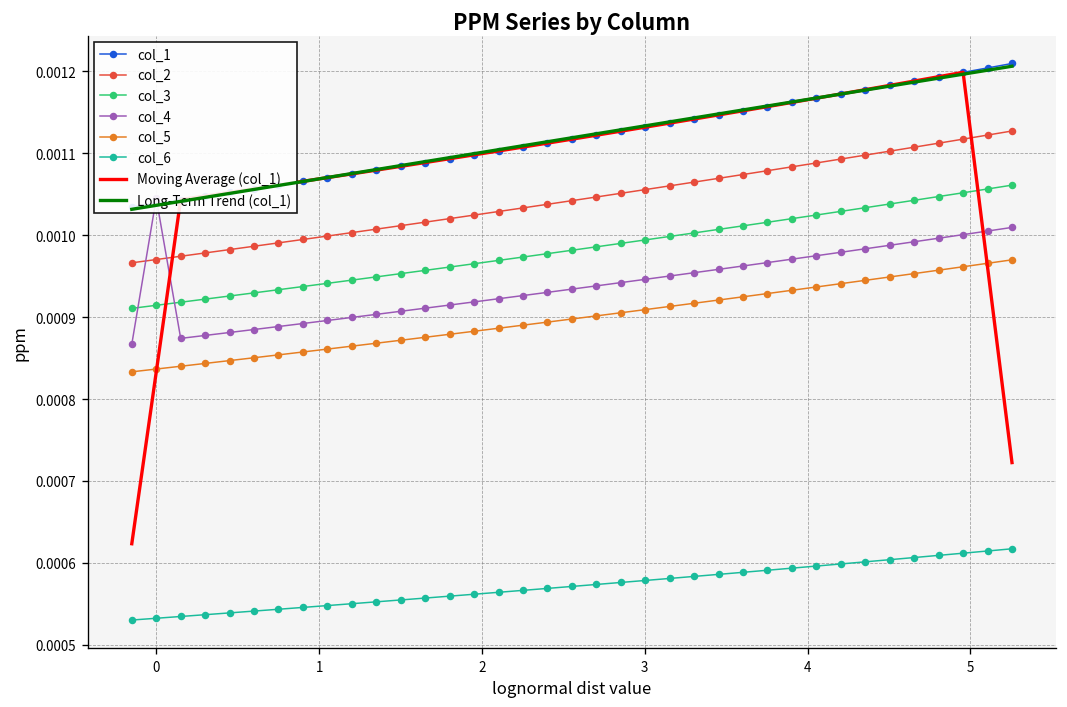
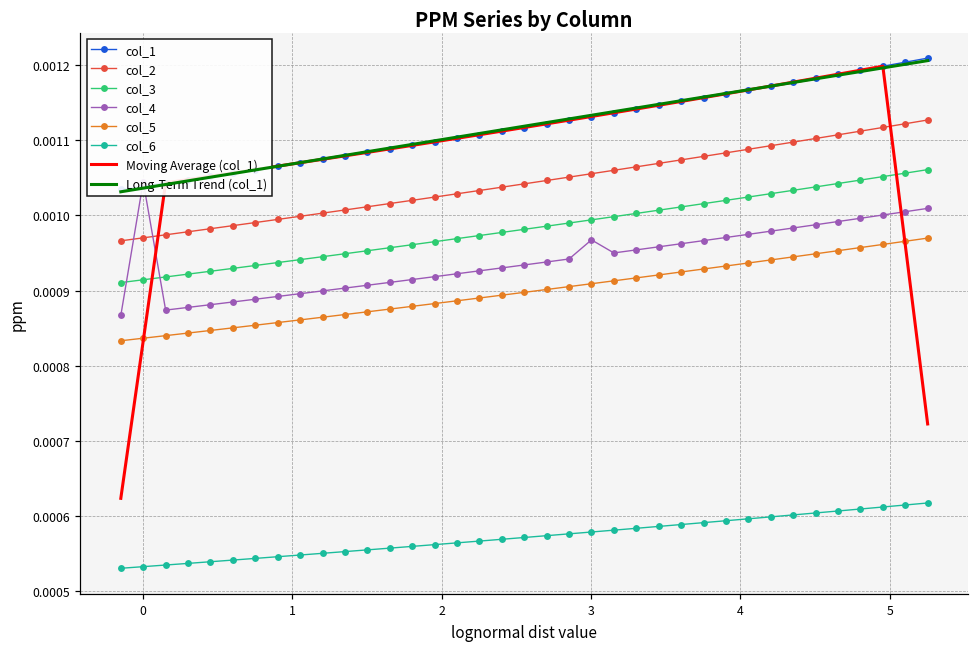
col_4, 3: 0.00095 -> 0.00097
